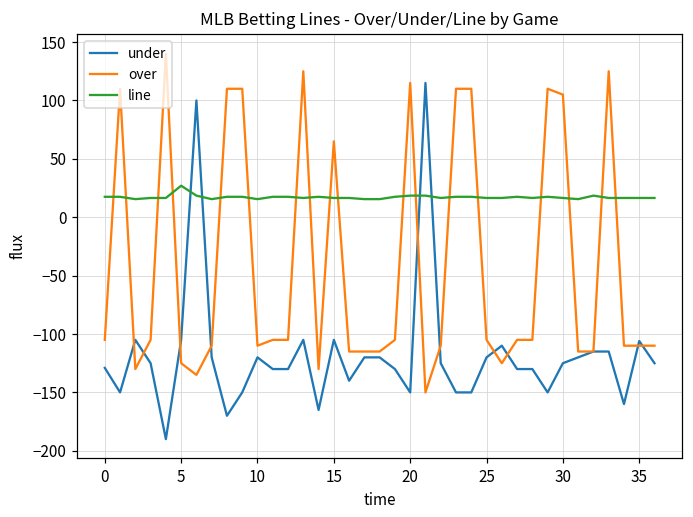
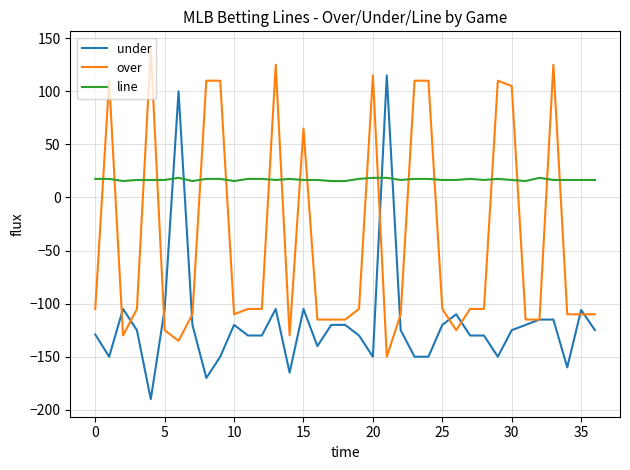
line, 5: 27 -> 17
